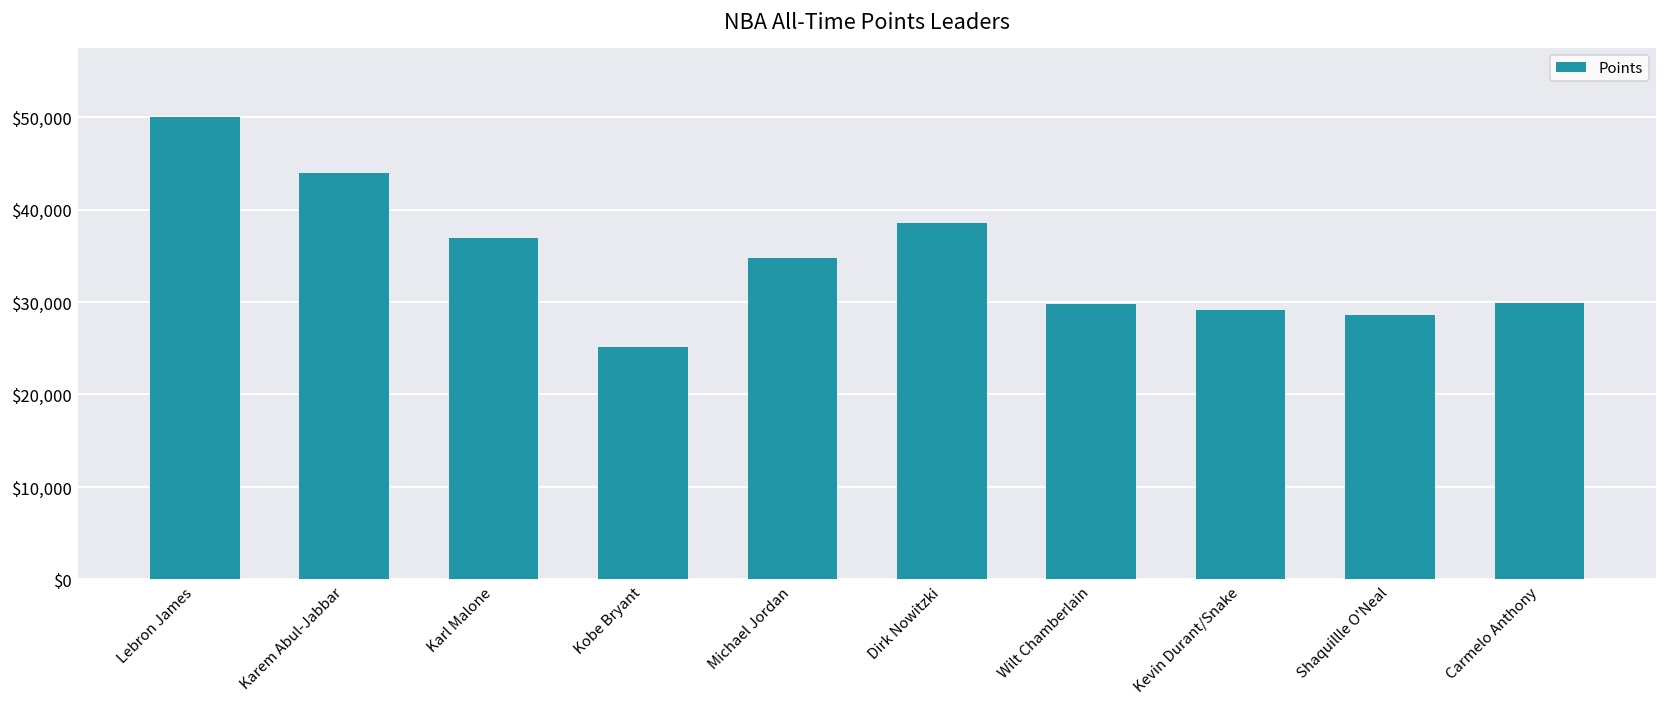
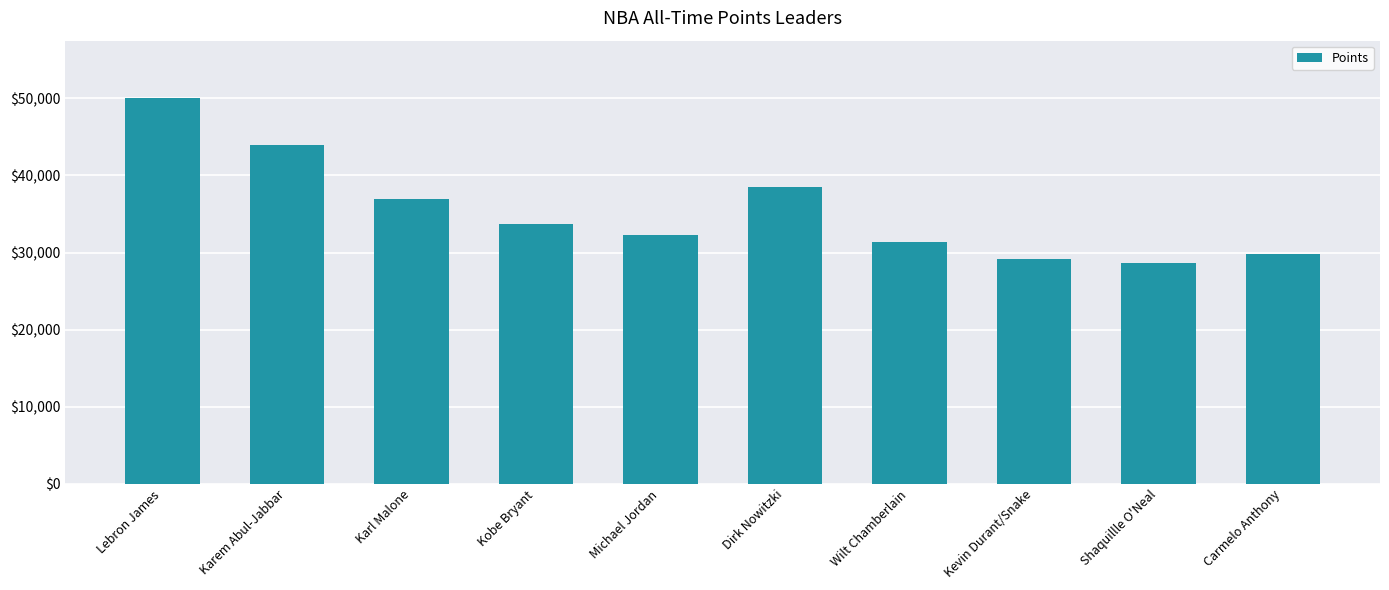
Kobe Bryant: $25,000 -> $34,000
Michael Jordan: $35,000 -> $32,000
Wilt Chamberlain: $30,000 -> $31,000
